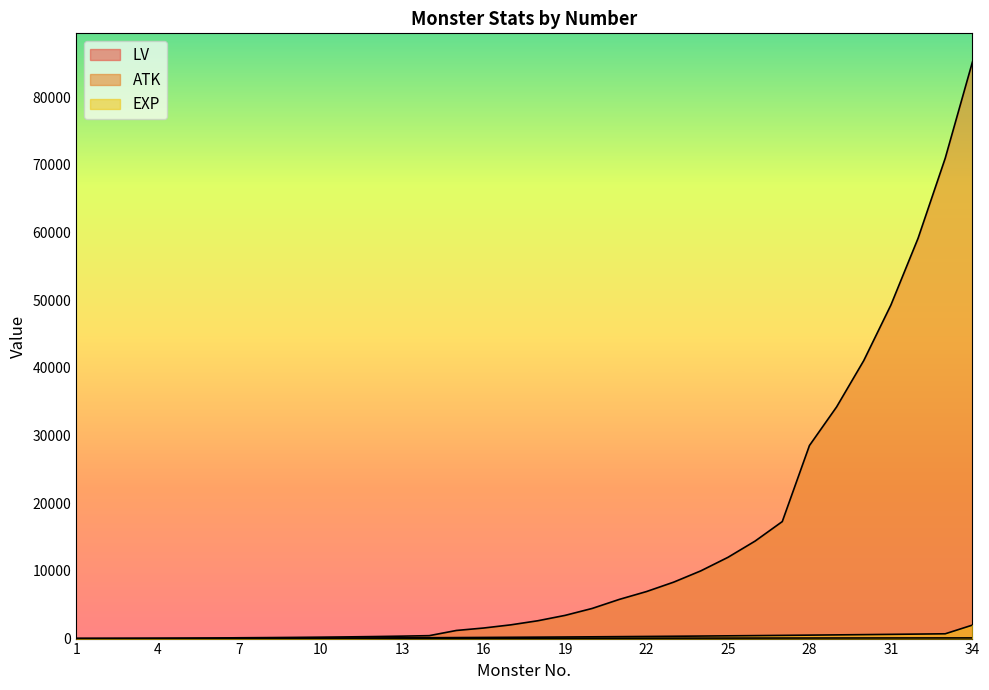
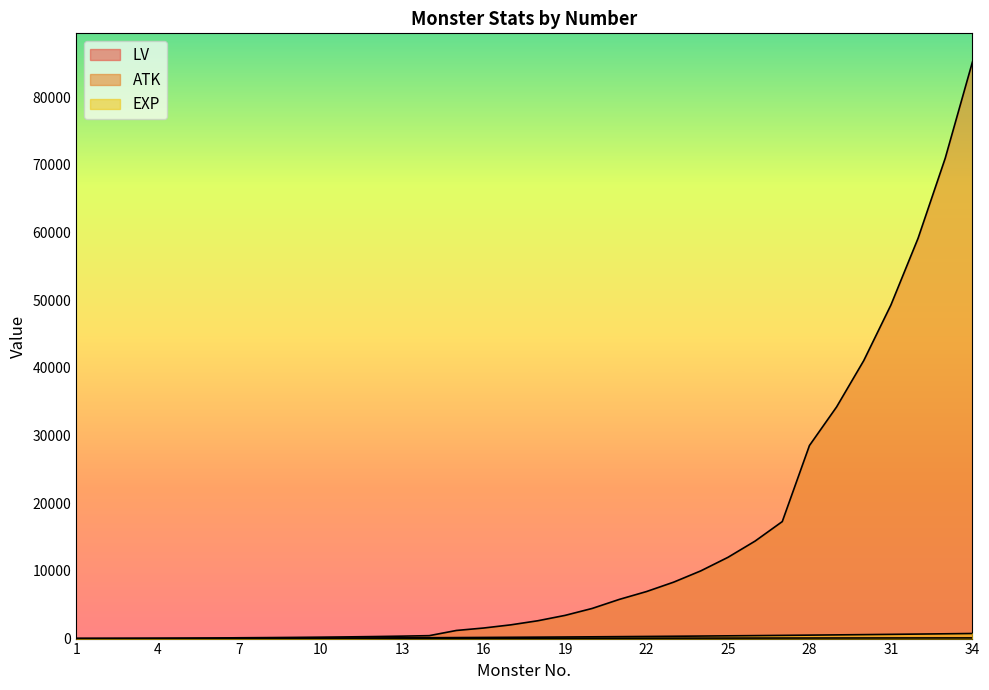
EXP, 34: 2000 -> 1000
